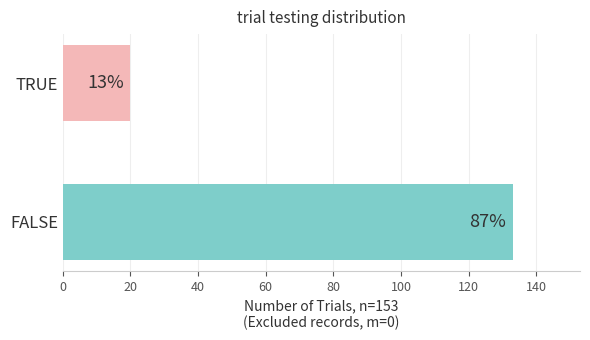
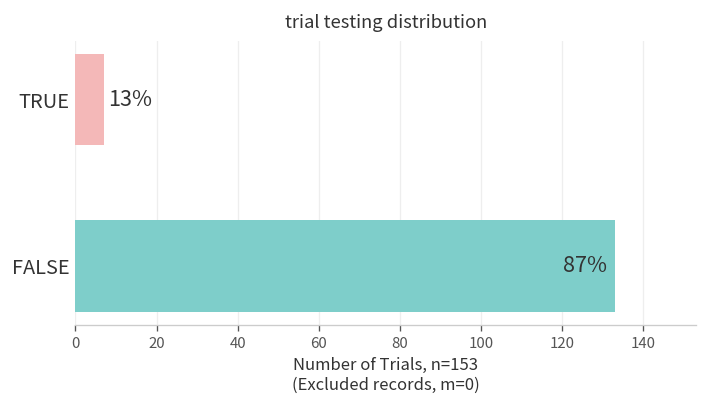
TRUE: 20 -> 7
